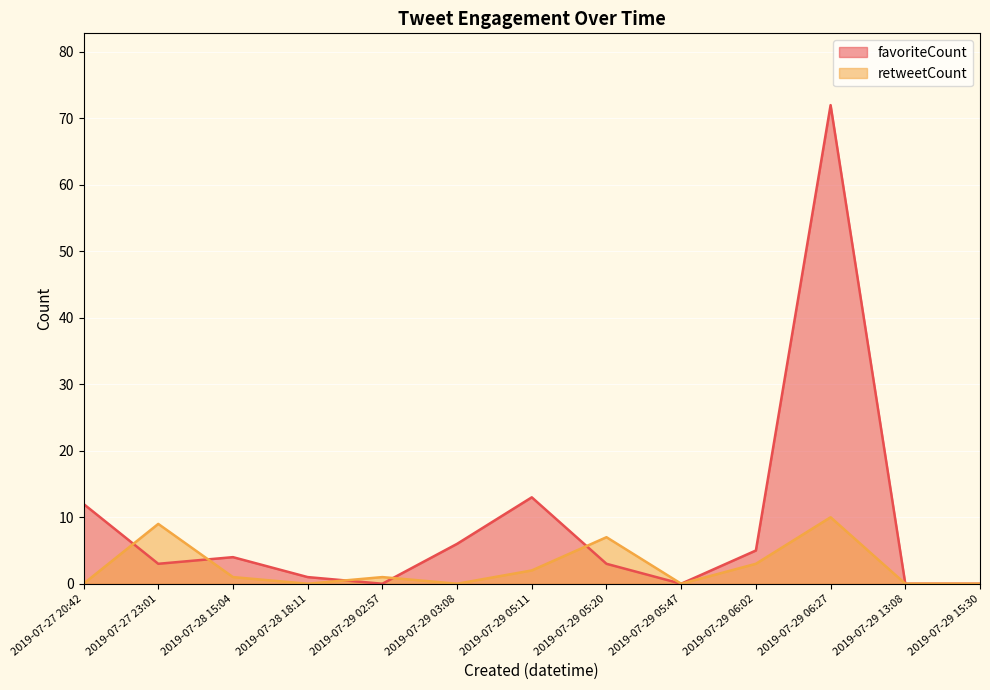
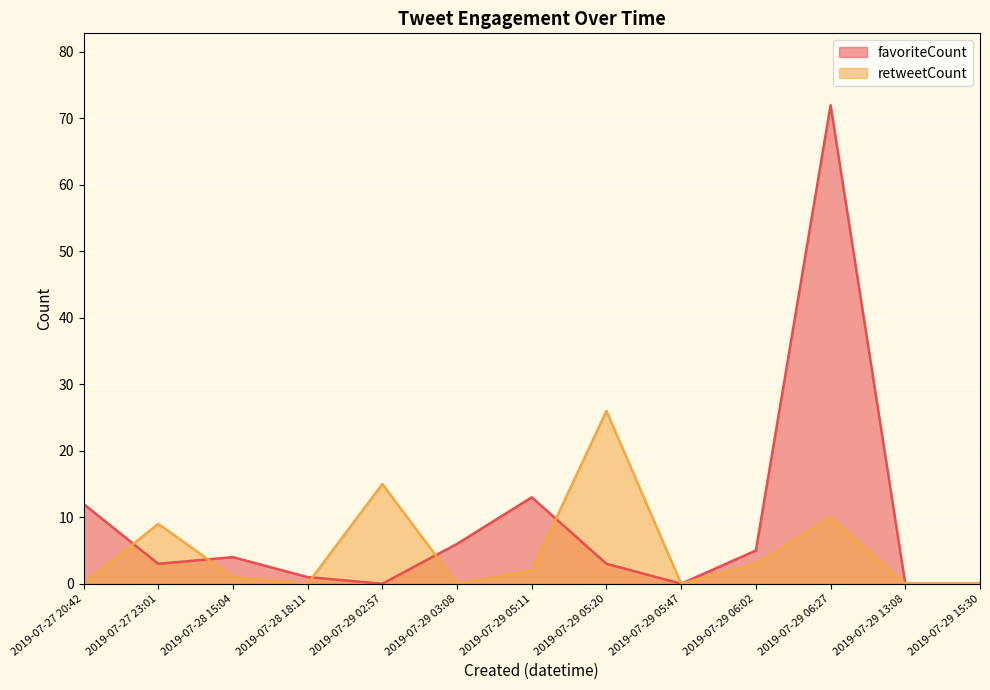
retweetCount, 2019-07-29 02:57: 1 -> 15
retweetCount, 2019-07-29 05:20: 7 -> 26
